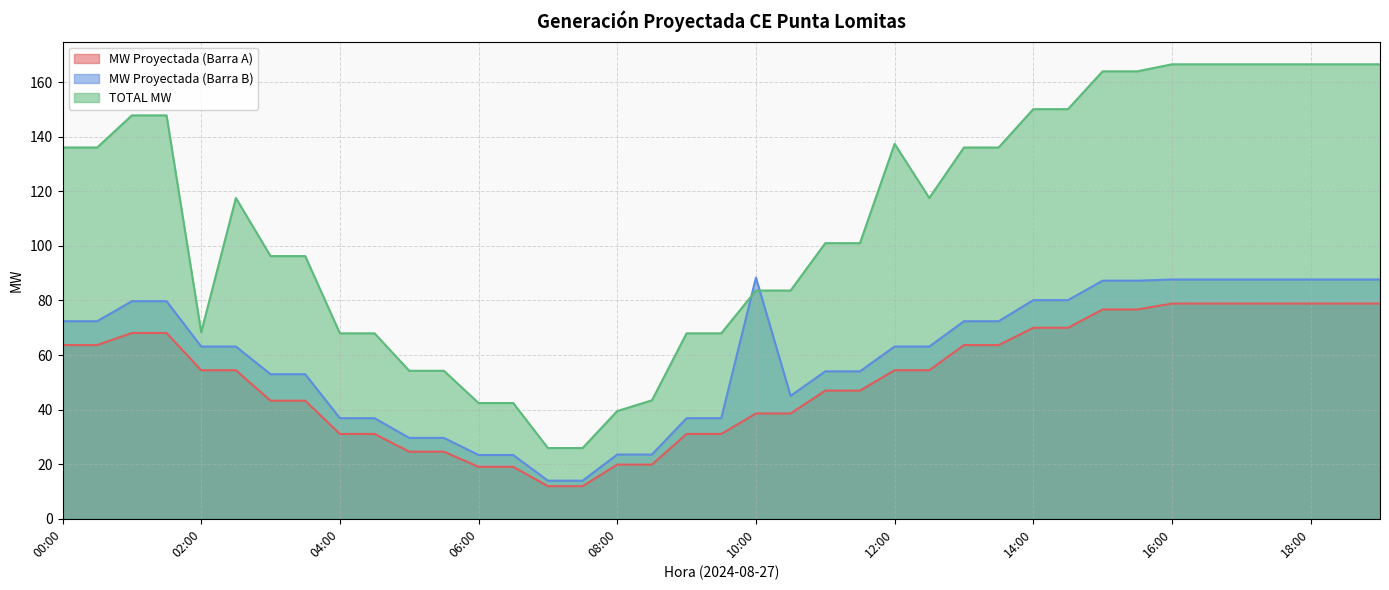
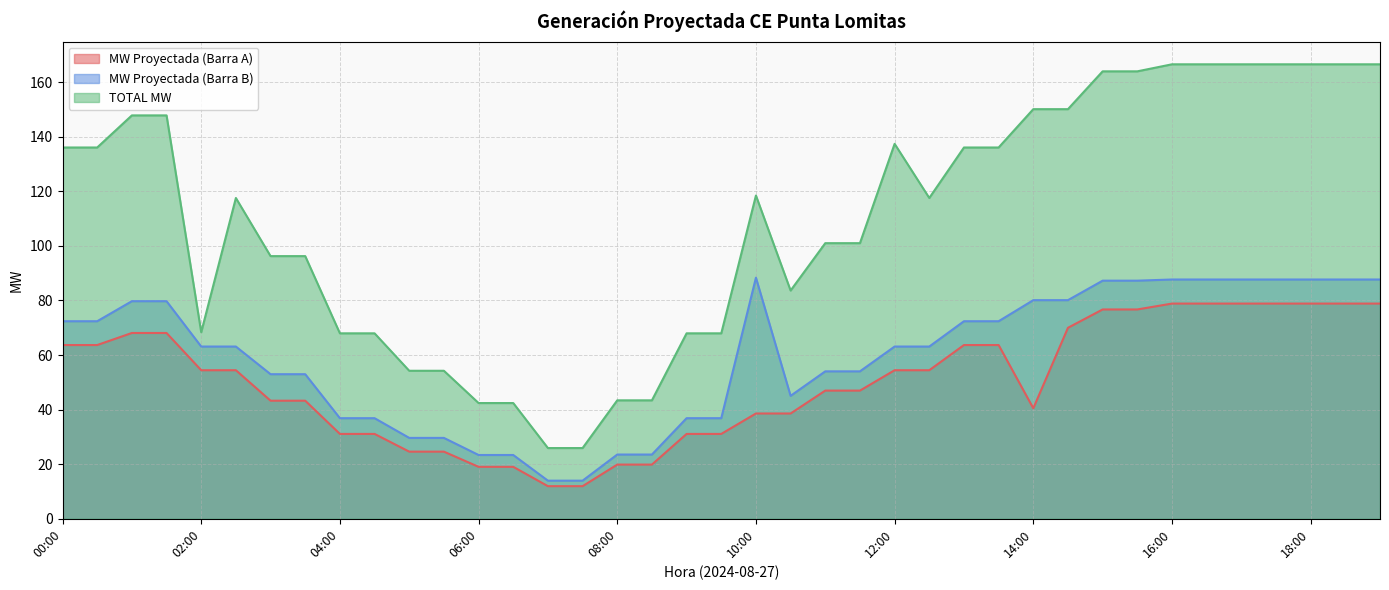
TOTAL MW, 08:00: 39 -> 43
TOTAL MW, 10:00: 84 -> 118
MW Proyectada (Barra A), 14:00: 70 -> 40
